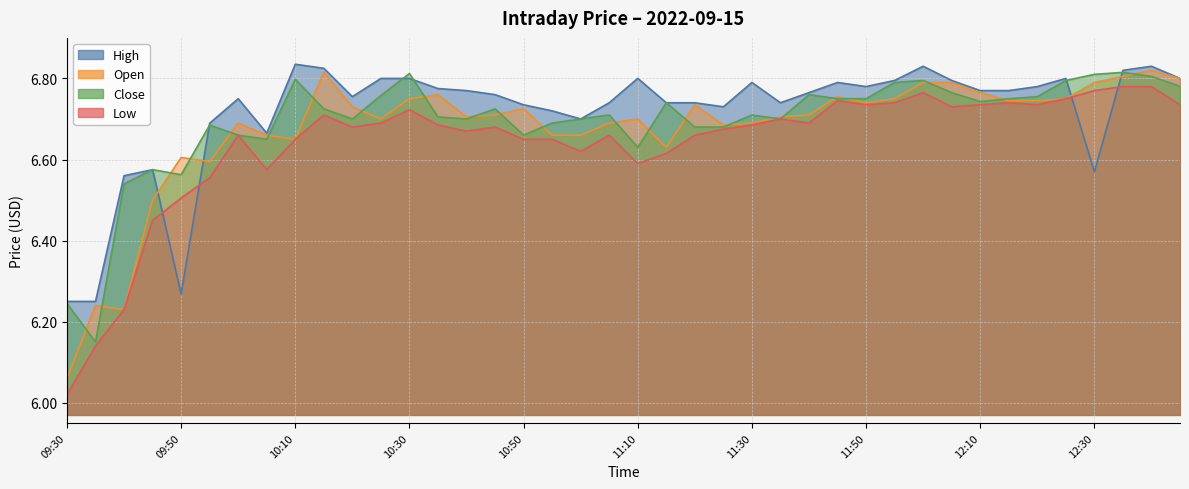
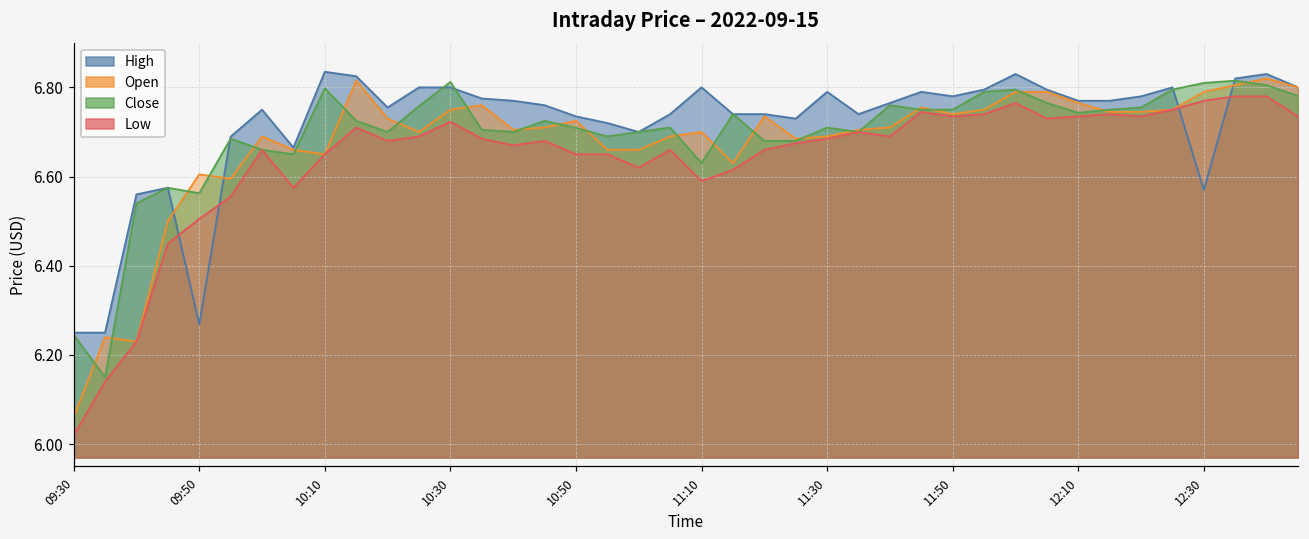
Close, 10:50: 6.66 -> 6.71
